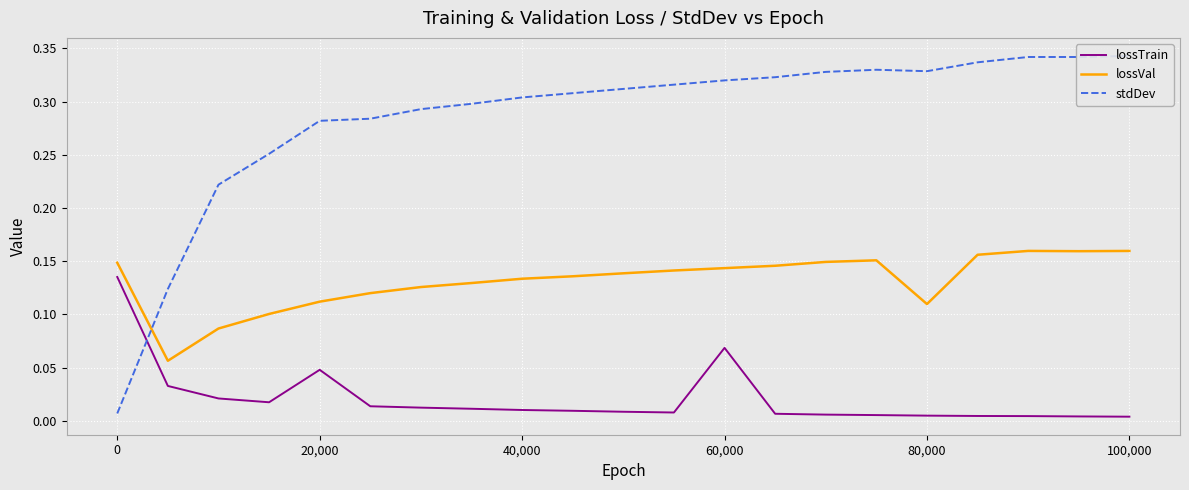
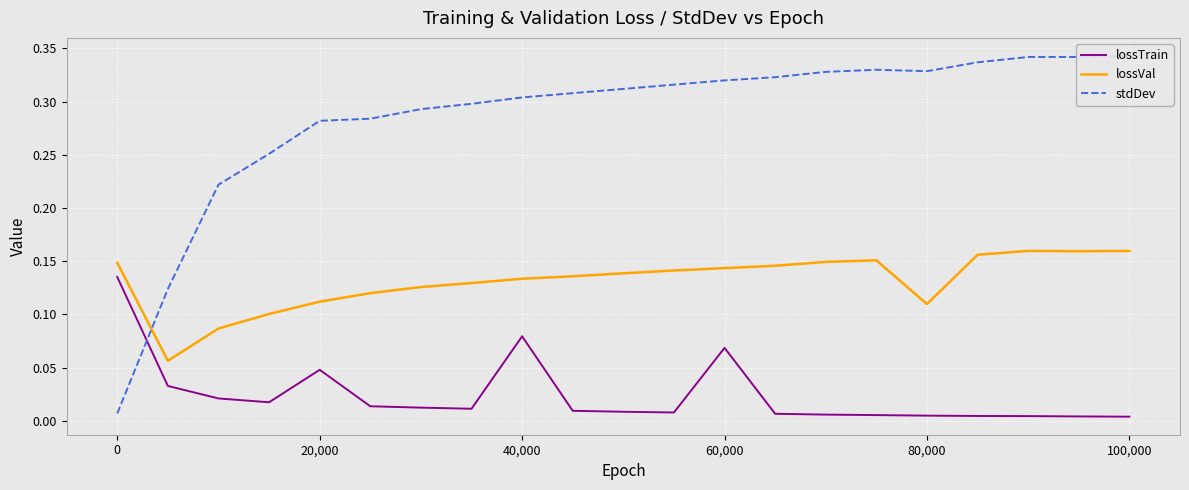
lossTrain, 40,000: 0.010 -> 0.080
